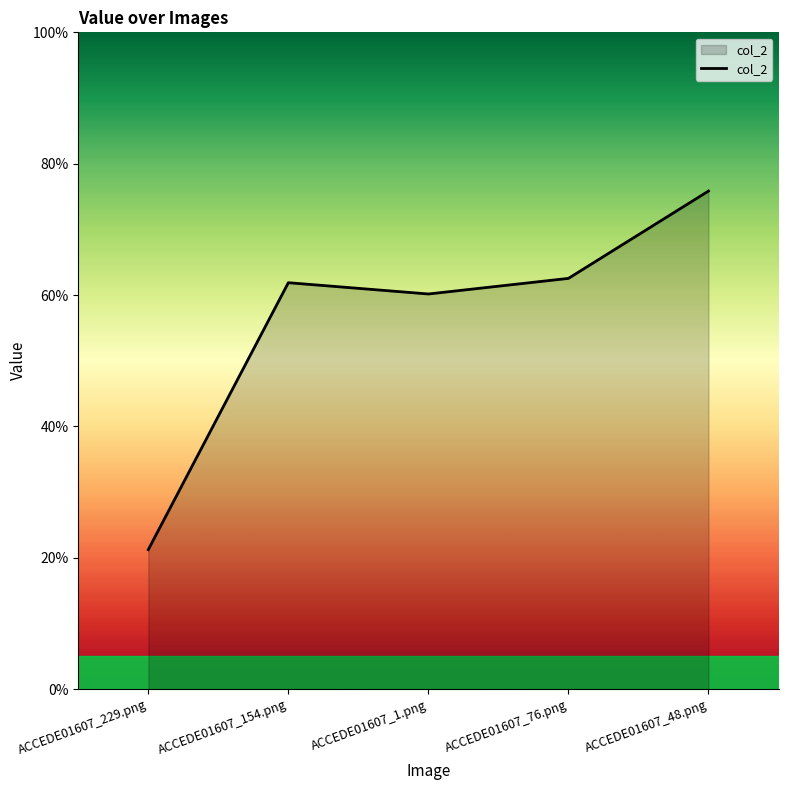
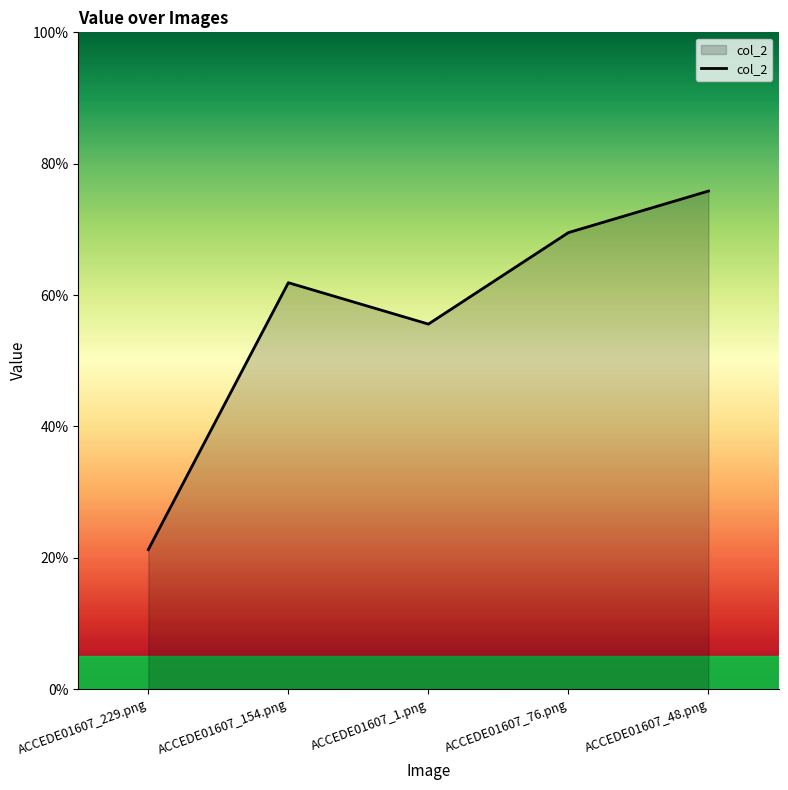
ACCEDE01607_1.png: 60% -> 56%
ACCEDE01607_76.png: 63% -> 70%
